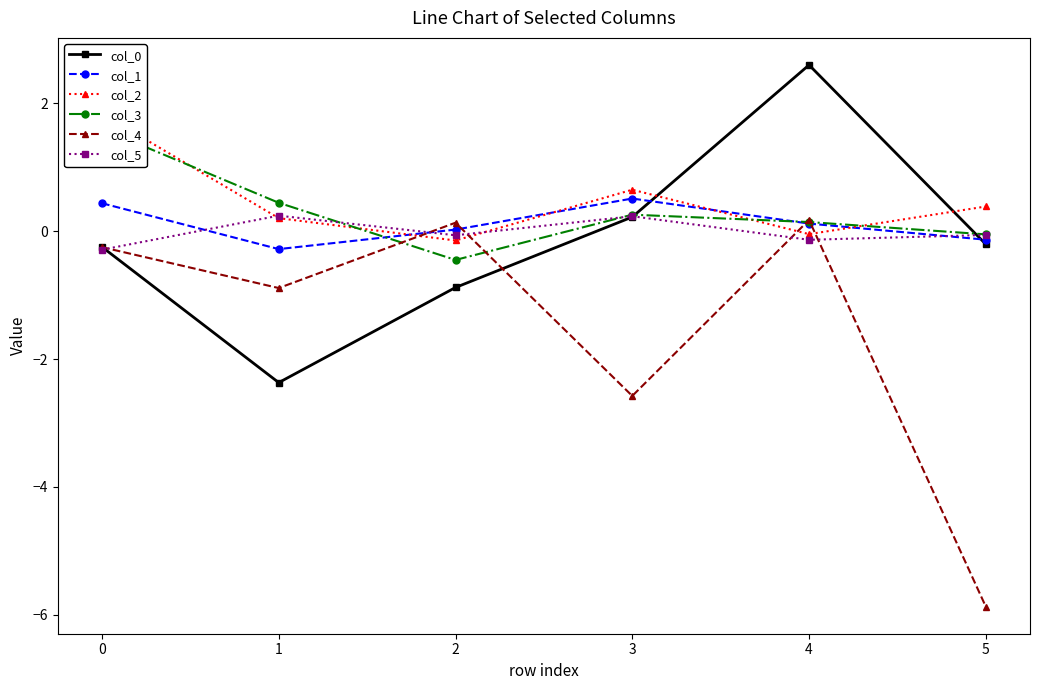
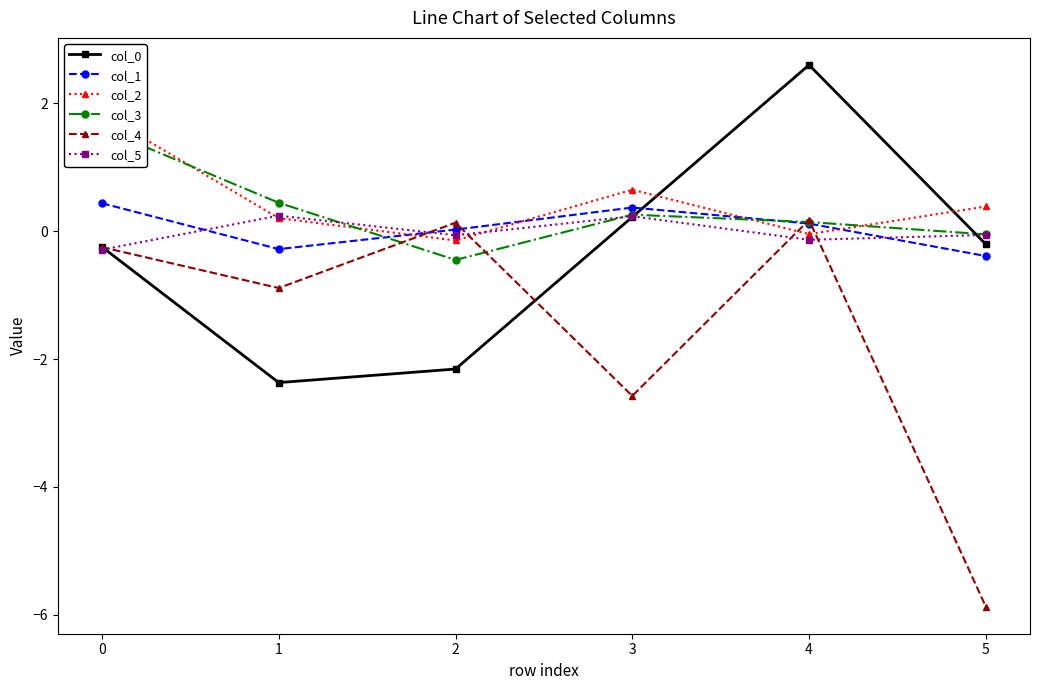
col_0, 2: -0.9 -> -2.2
col_1, 3: 0.5 -> 0.4
col_1, 5: -0.1 -> -0.4
